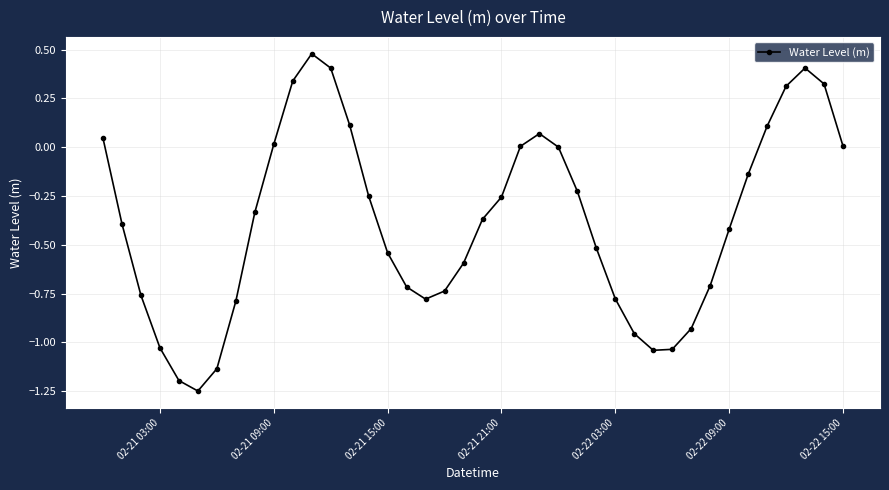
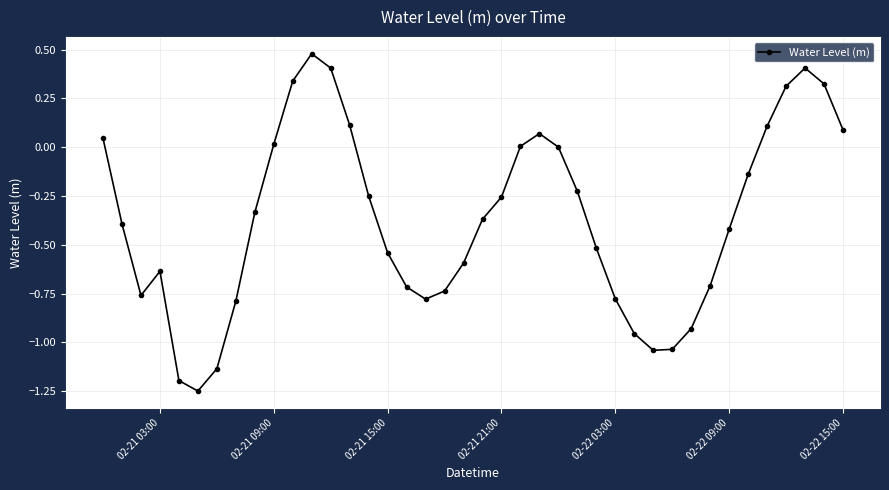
02-21 03:00: -1.03 -> -0.64
02-22 15:00: 0.01 -> 0.09
